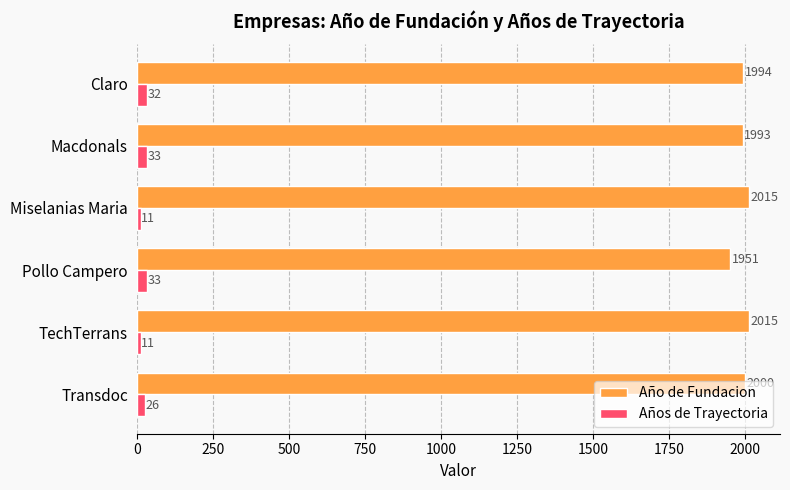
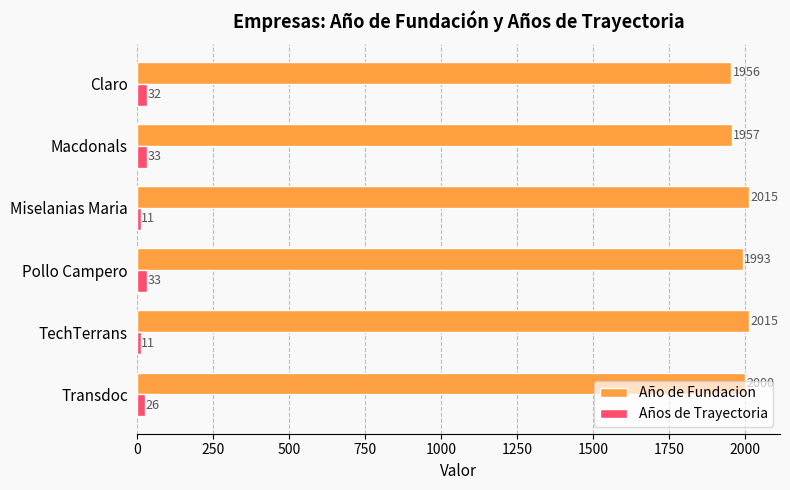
Año de Fundacion, Claro: 1994 -> 1956
Año de Fundacion, Macdonals: 1993 -> 1957
Año de Fundacion, Pollo Campero: 1951 -> 1993
